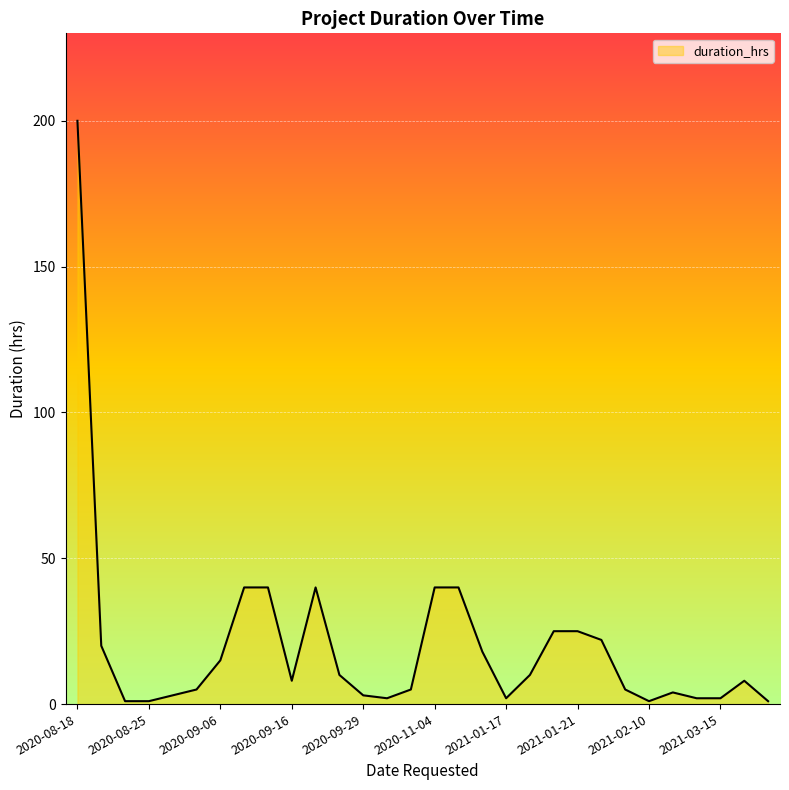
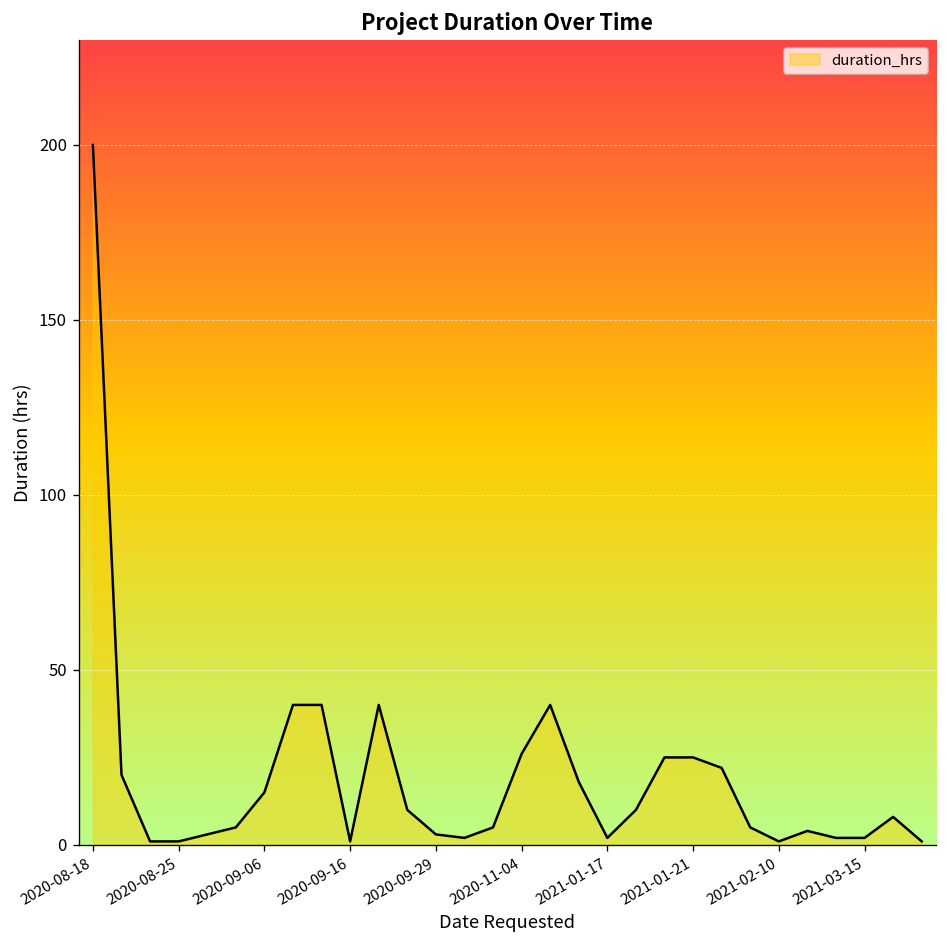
2020-09-16: 8 -> 1
2020-11-04: 40 -> 26
